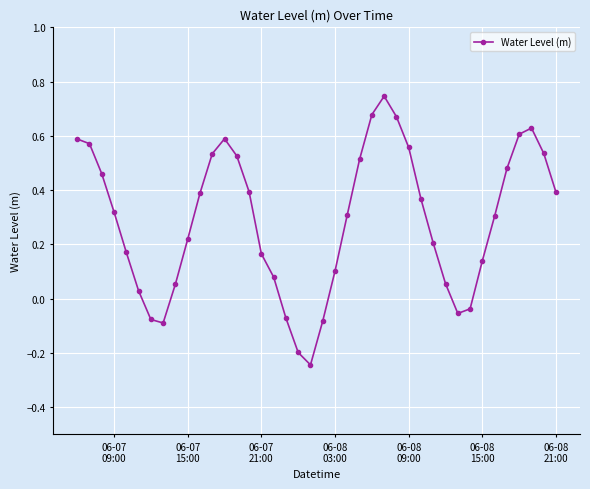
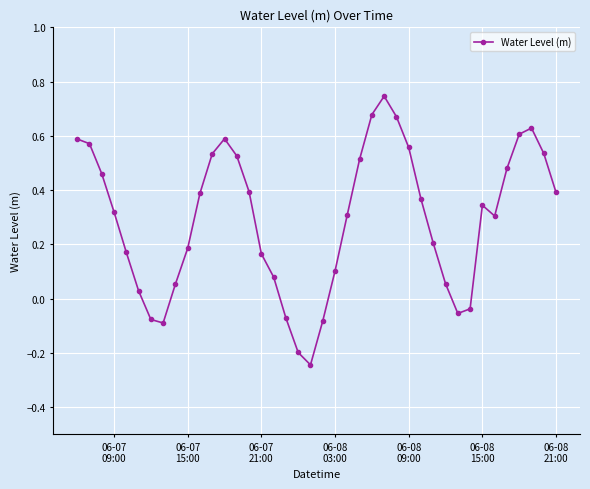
06-07 15:00: 0.22 -> 0.19
06-08 15:00: 0.14 -> 0.34
